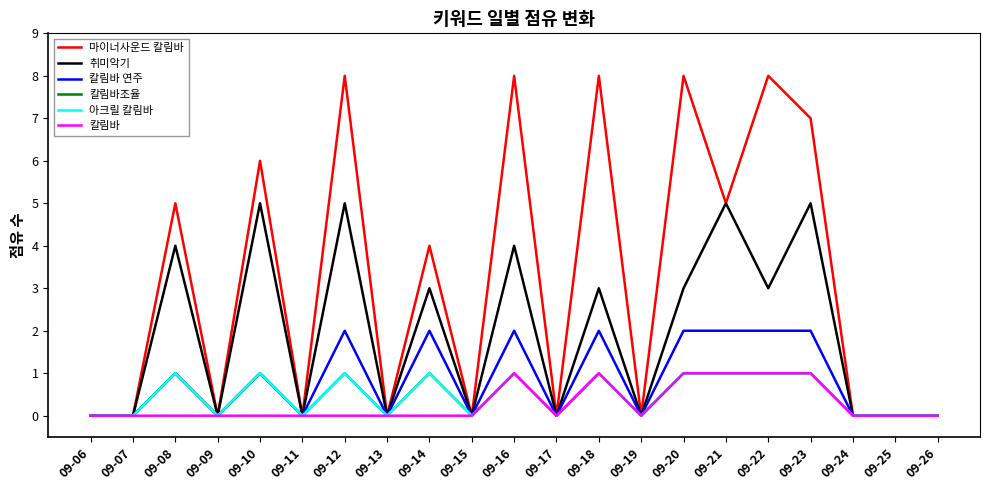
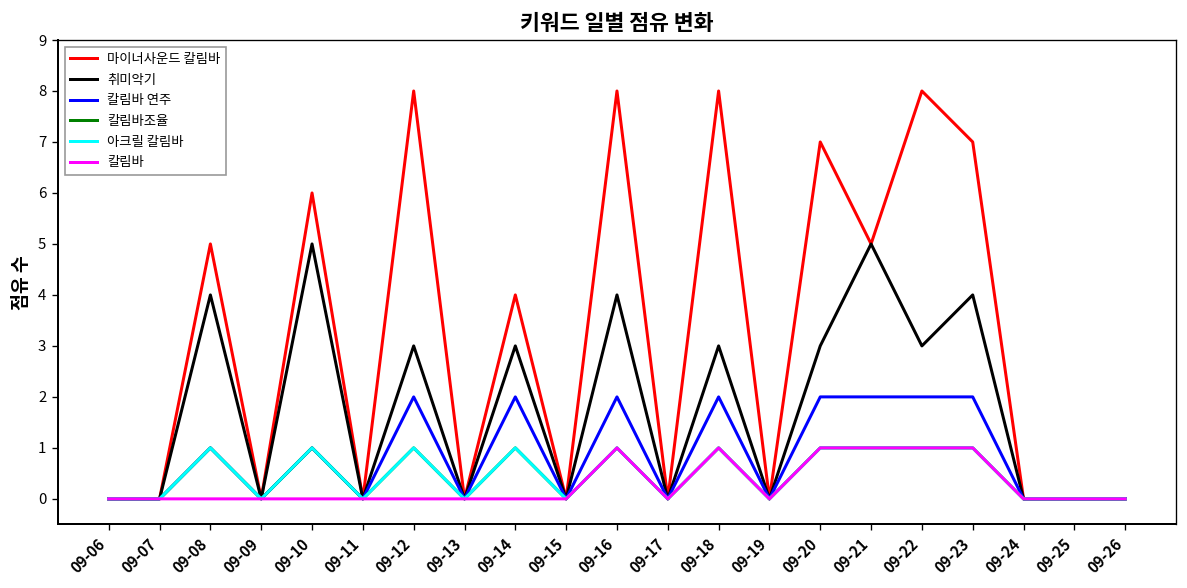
취미악기, 09-12: 5 -> 3
마이너사운드 칼림바, 09-20: 8 -> 7
취미악기, 09-23: 5 -> 4
